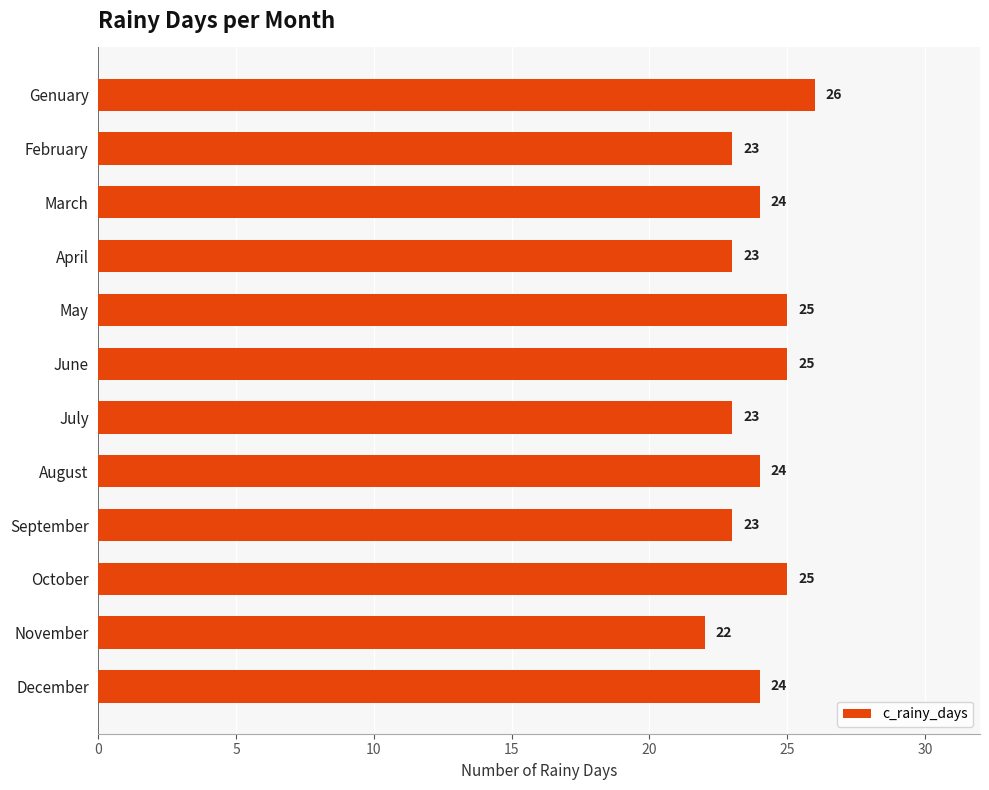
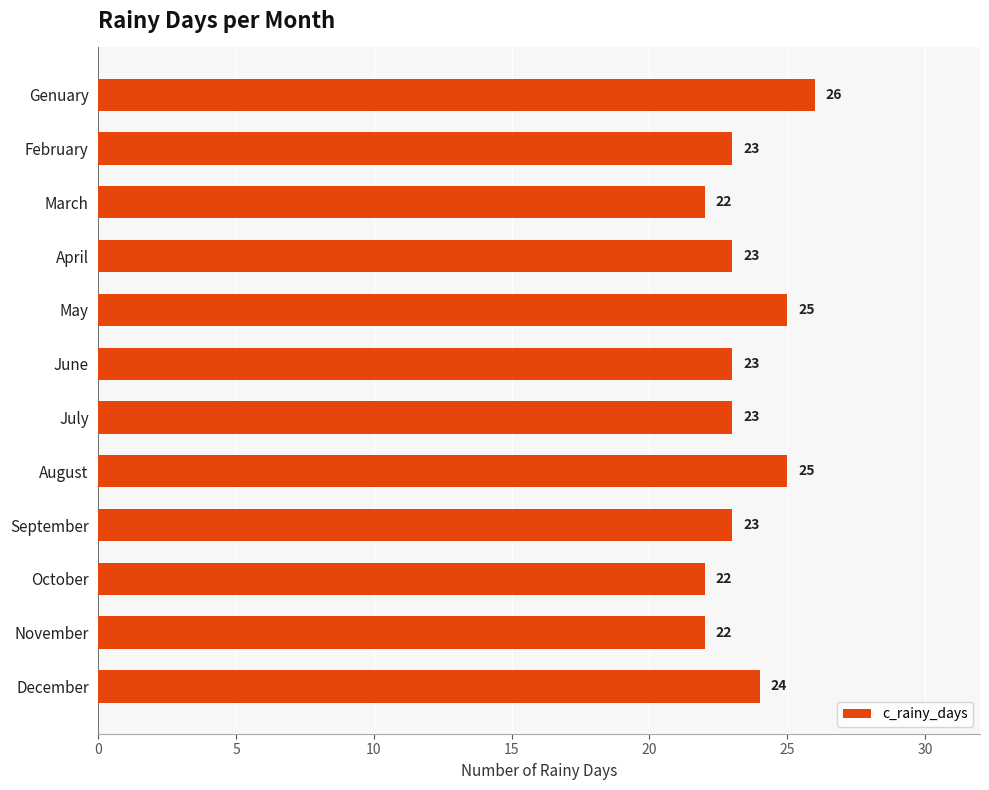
March: 24 -> 22
June: 25 -> 23
August: 24 -> 25
October: 25 -> 22
